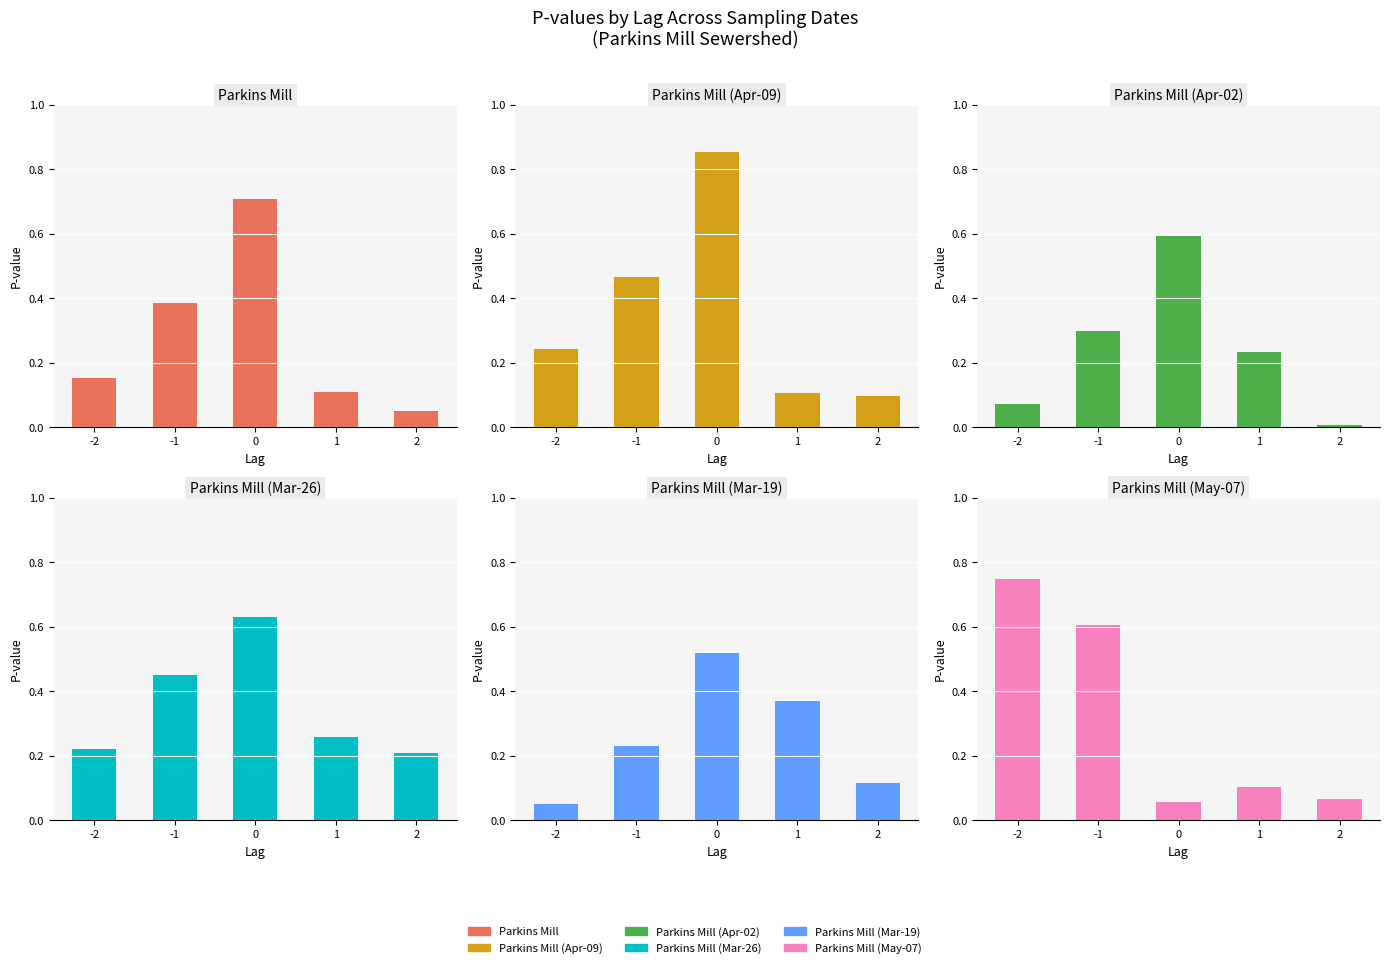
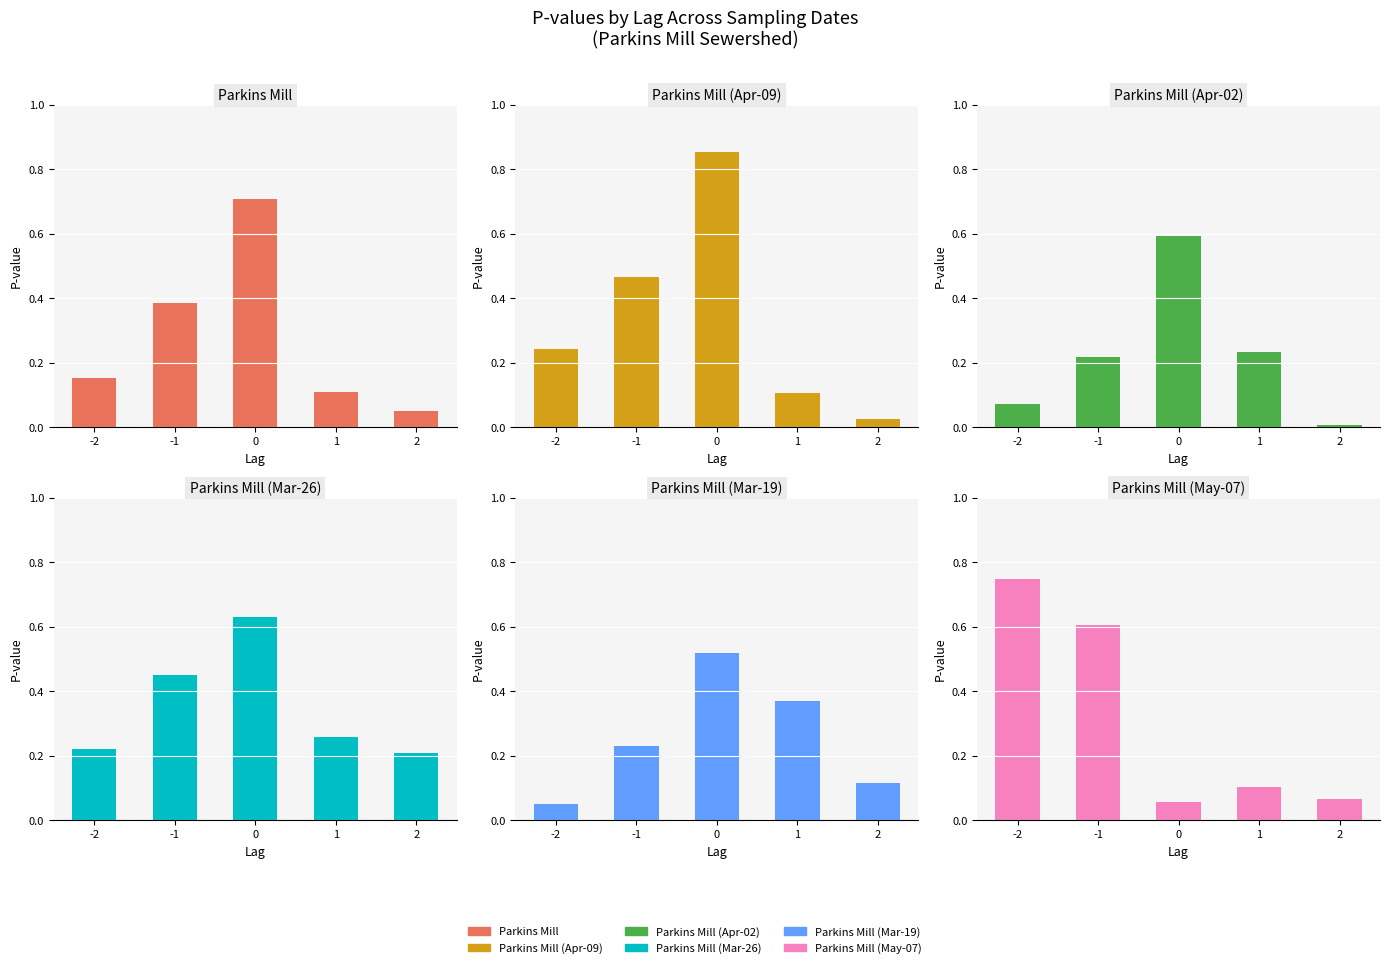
Parkins Mill (Apr-09), 2: 0.10 -> 0.03
Parkins Mill (Apr-02), -1: 0.30 -> 0.22
